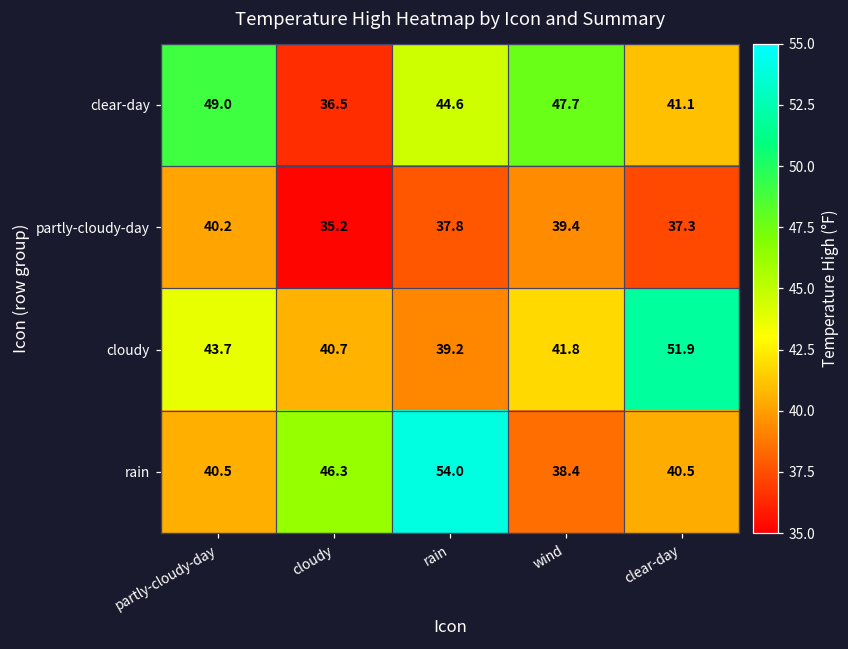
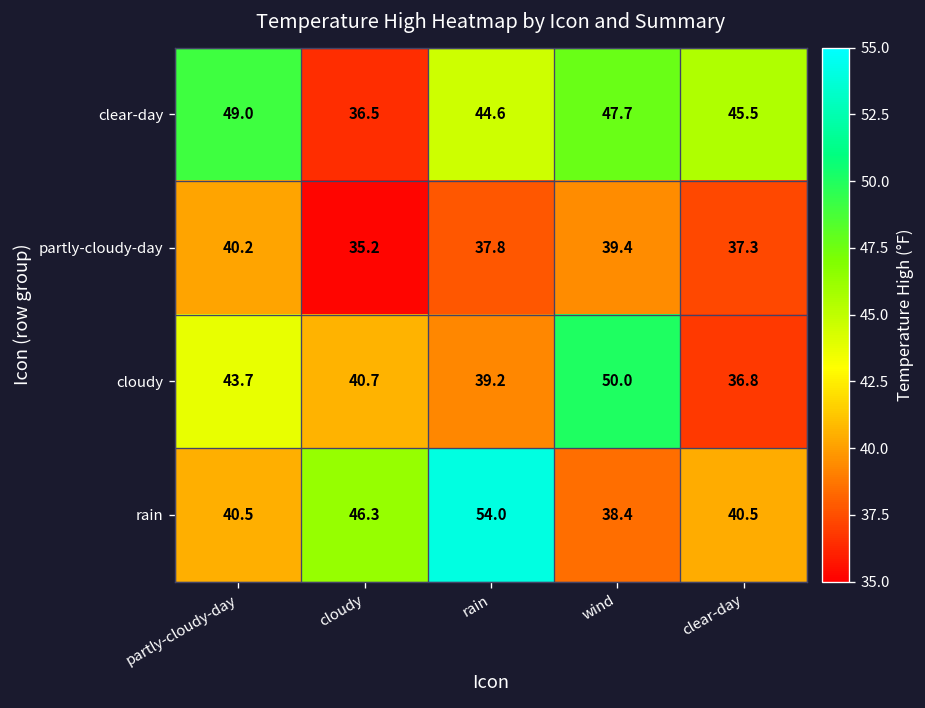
clear-day, clear-day: 41.1 -> 45.5
cloudy, wind: 41.8 -> 50.0
cloudy, clear-day: 51.9 -> 36.8
